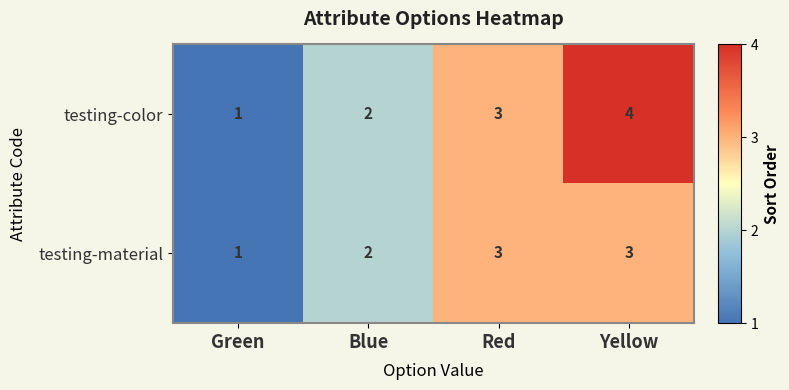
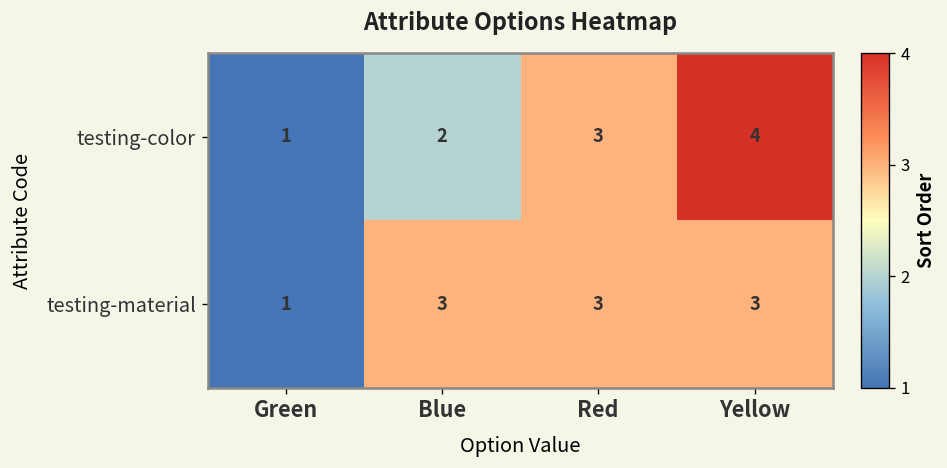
testing-material, Blue: 2 -> 3
